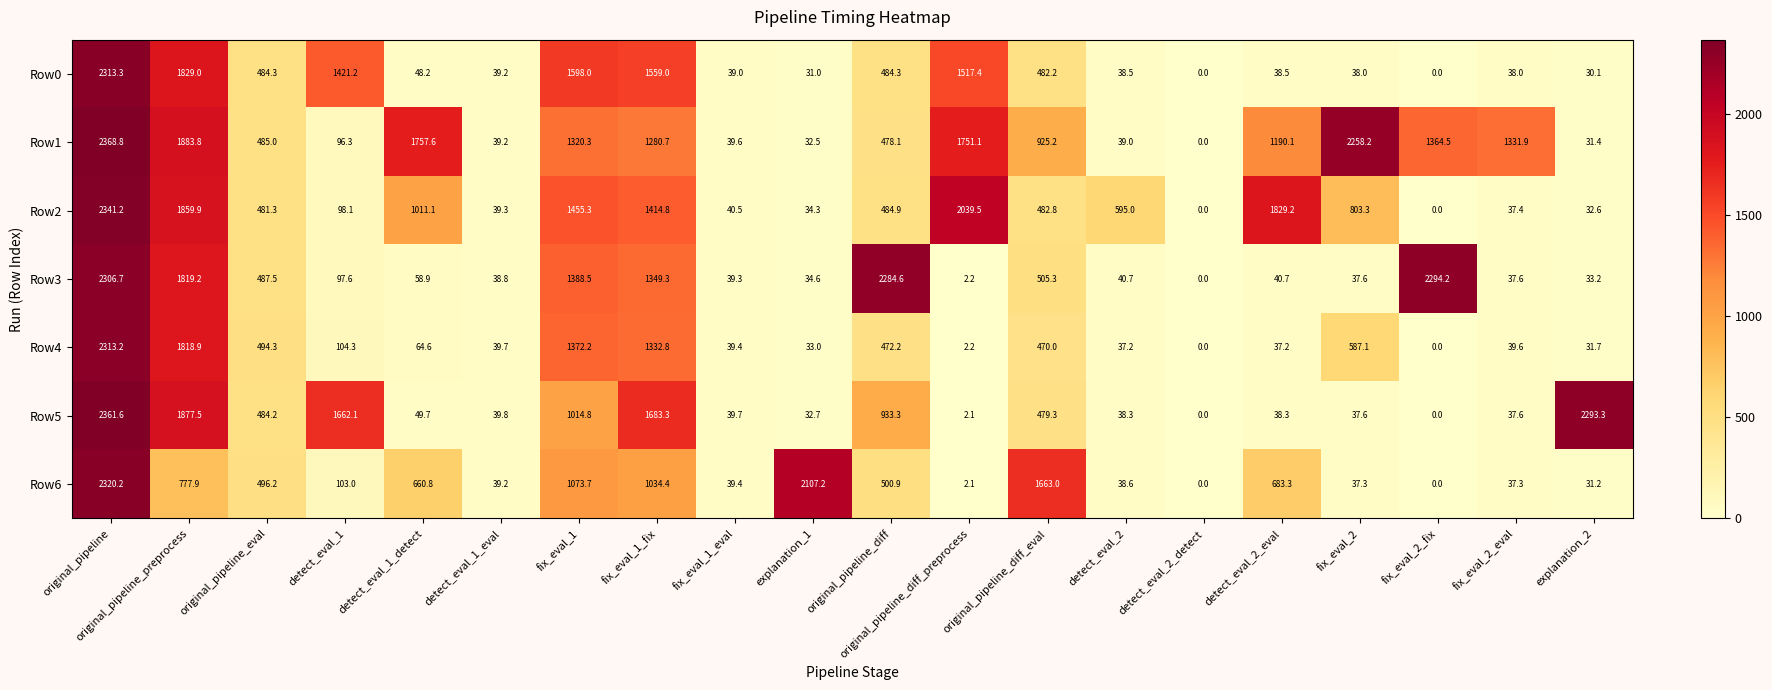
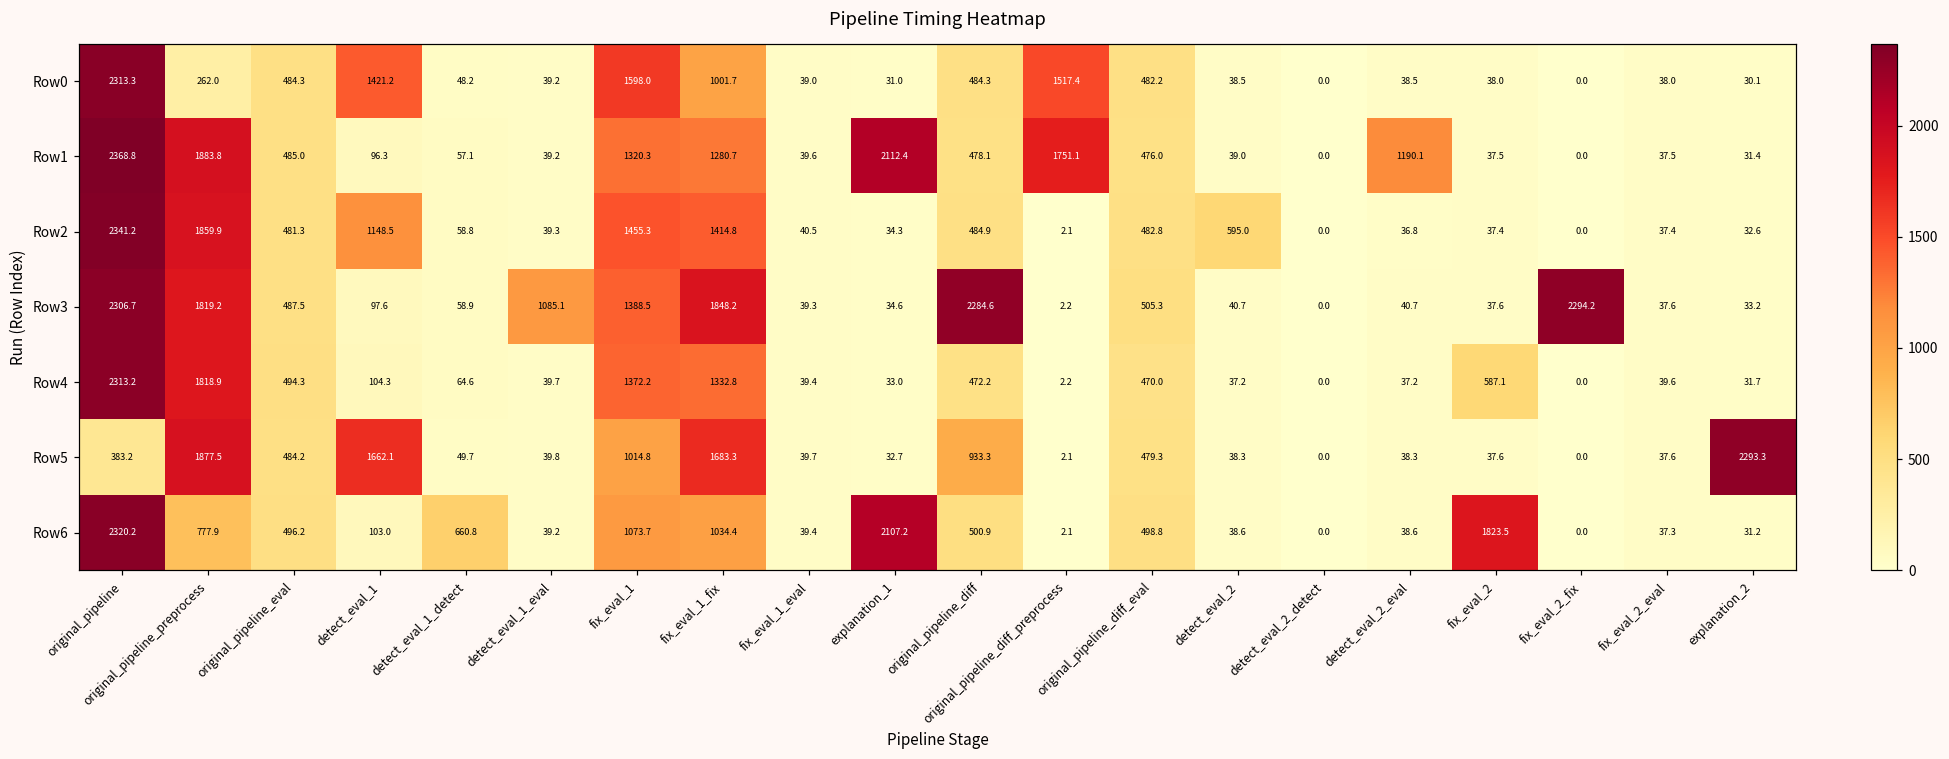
Row0, original_pipeline_preprocess: 1829.0 -> 262.0
Row0, fix_eval_1_fix: 1559.0 -> 1001.7
Row1, detect_eval_1_detect: 1757.6 -> 57.1
Row1, explanation_1: 32.5 -> 2112.4
Row1, original_pipeline_diff_eval: 925.2 -> 476.0
Row1, fix_eval_2: 2258.2 -> 37.5
Row1, fix_eval_2_fix: 1364.5 -> 0.0
Row1, fix_eval_2_eval: 1331.9 -> 37.5
Row2, detect_eval_1: 98.1 -> 1148.5
Row2, detect_eval_1_detect: 1011.1 -> 58.8
Row2, original_pipeline_diff_preprocess: 2039.5 -> 2.1
Row2, detect_eval_2_eval: 1829.2 -> 36.8
Row2, fix_eval_2: 803.3 -> 37.4
Row3, detect_eval_1_eval: 38.8 -> 1085.1
Row3, fix_eval_1_fix: 1349.3 -> 1848.2
Row5, original_pipeline: 2361.6 -> 383.2
Row6, original_pipeline_diff_eval: 1663.0 -> 498.8
Row6, detect_eval_2_eval: 683.3 -> 38.6
Row6, fix_eval_2: 37.3 -> 1823.5
